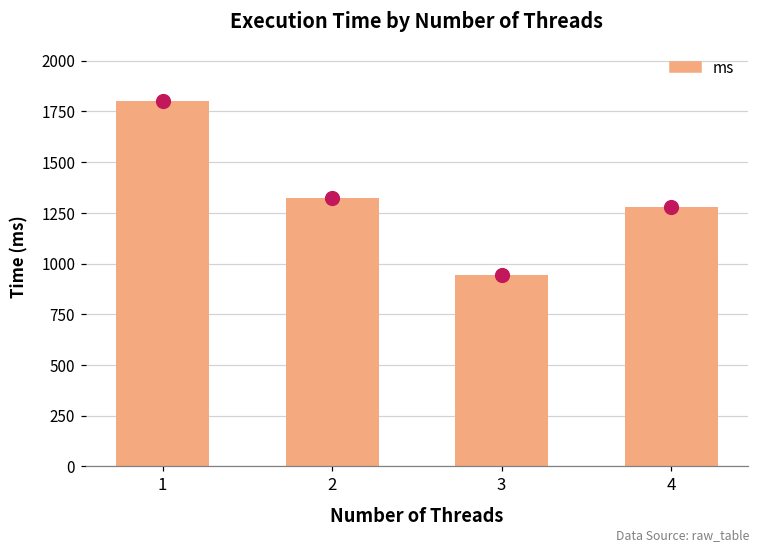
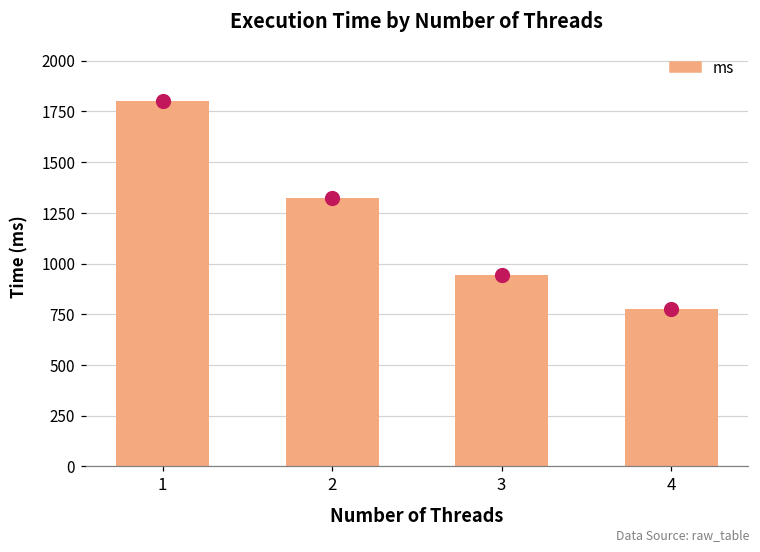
4: 1280 -> 780
